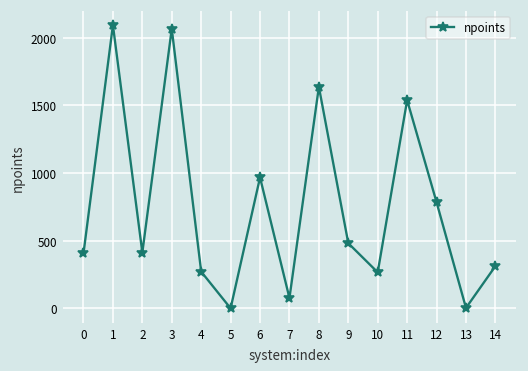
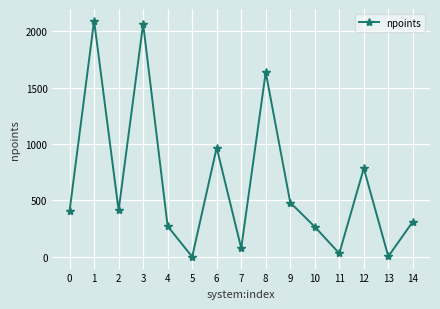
11: 1540 -> 30
